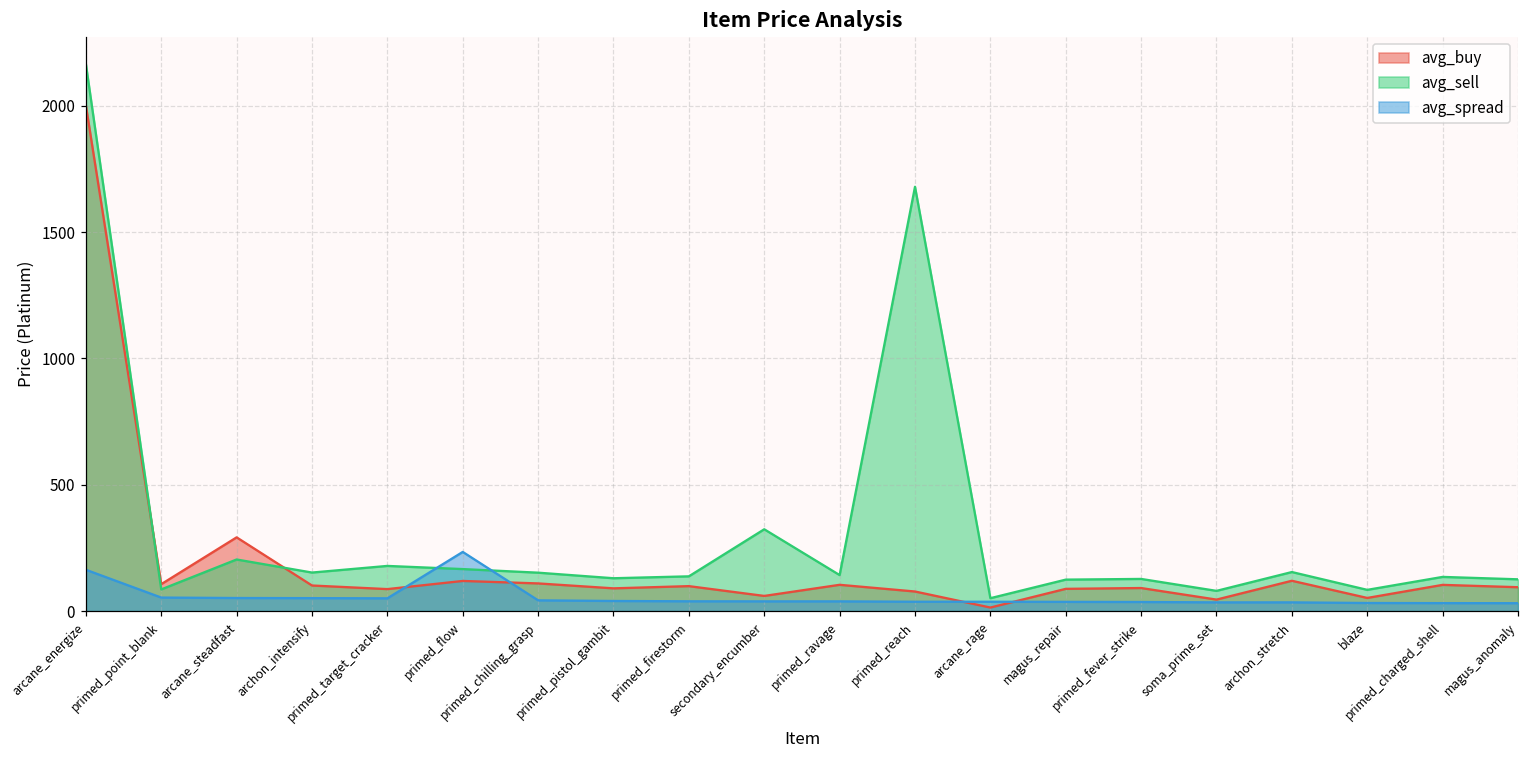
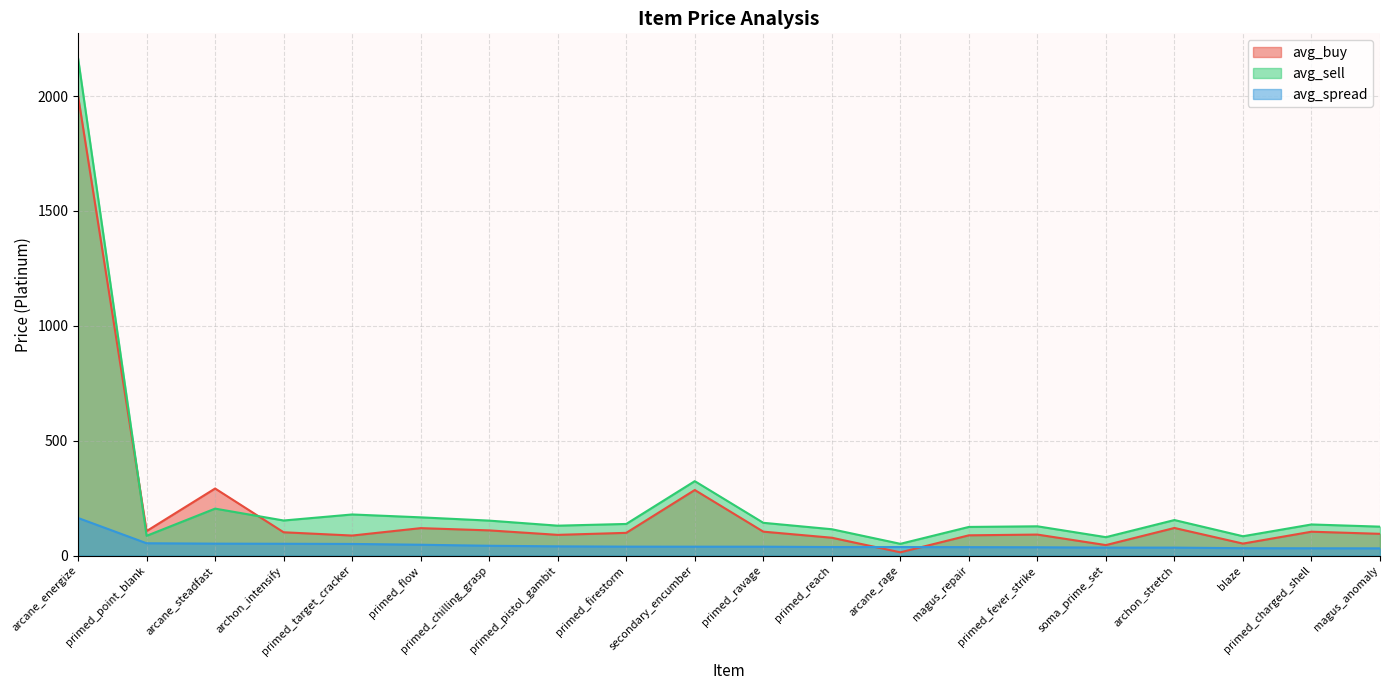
avg_spread, primed_flow: 230 -> 50
avg_buy, secondary_encumber: 60 -> 290
avg_sell, primed_reach: 1680 -> 110
